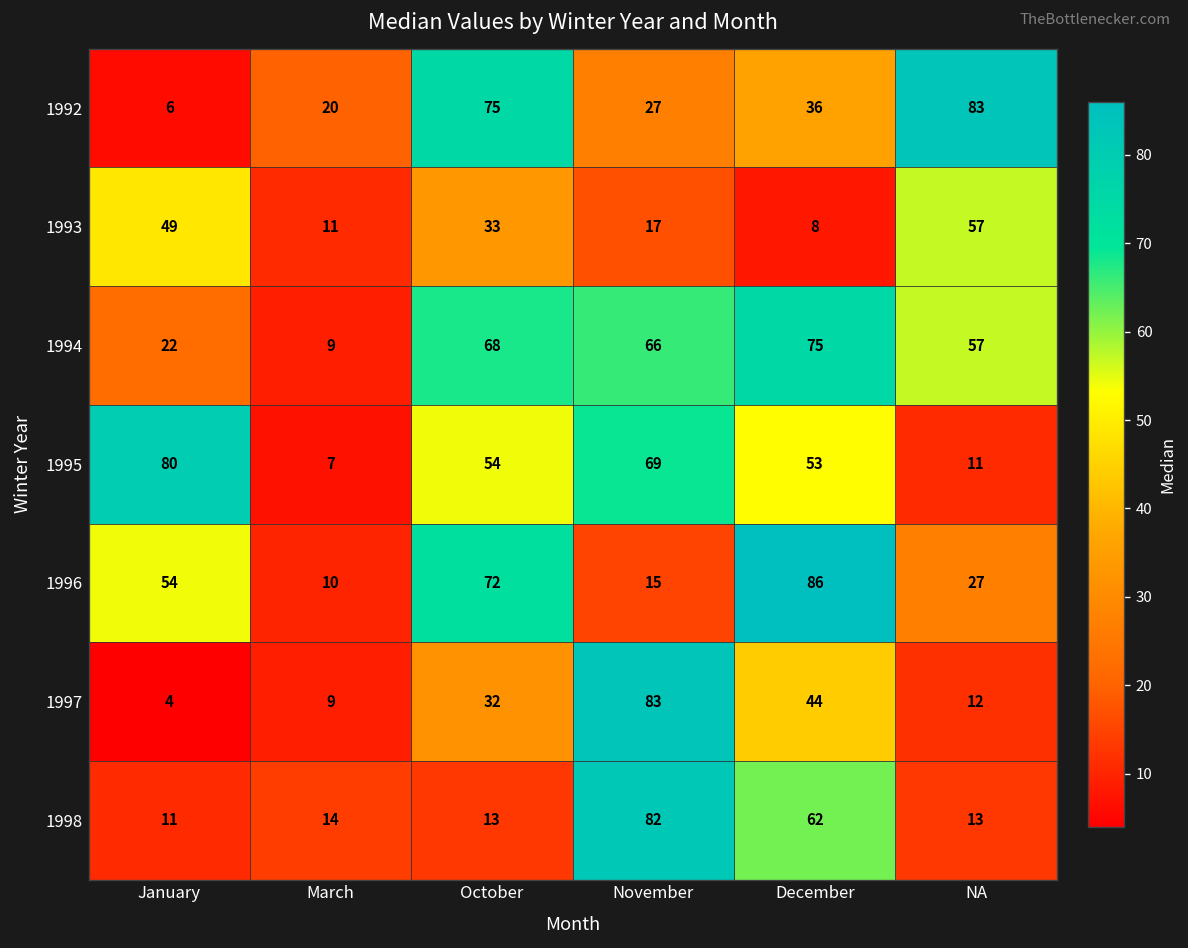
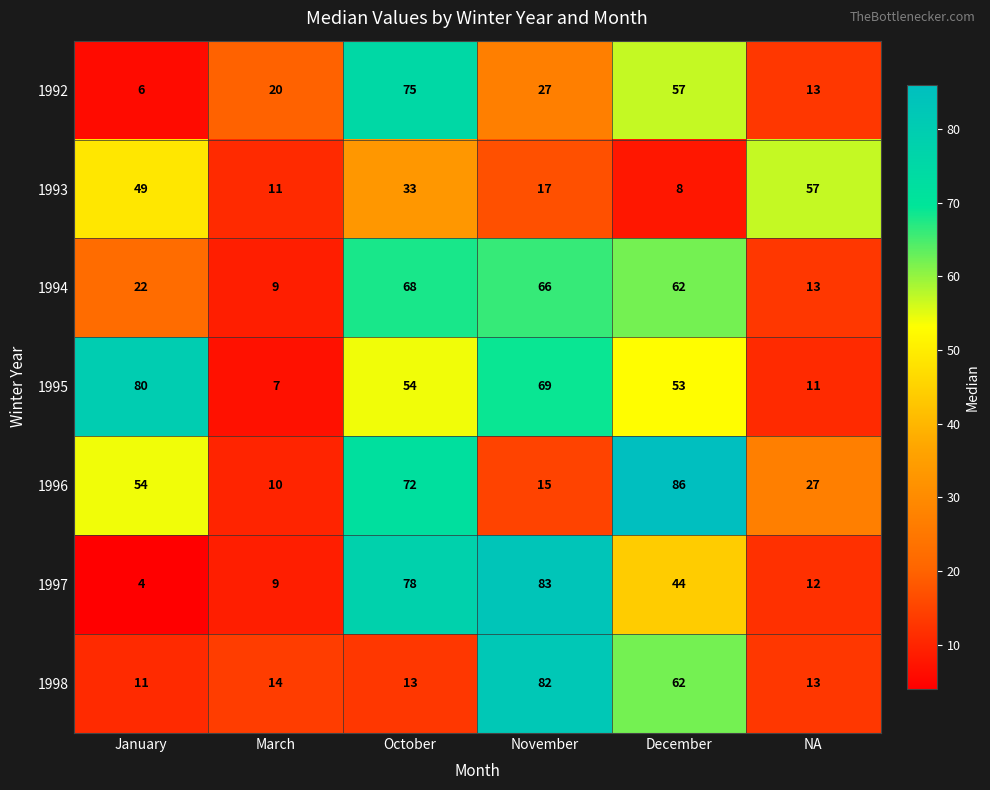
1992, December: 36 -> 57
1992, NA: 83 -> 13
1994, December: 75 -> 62
1994, NA: 57 -> 13
1997, October: 32 -> 78
